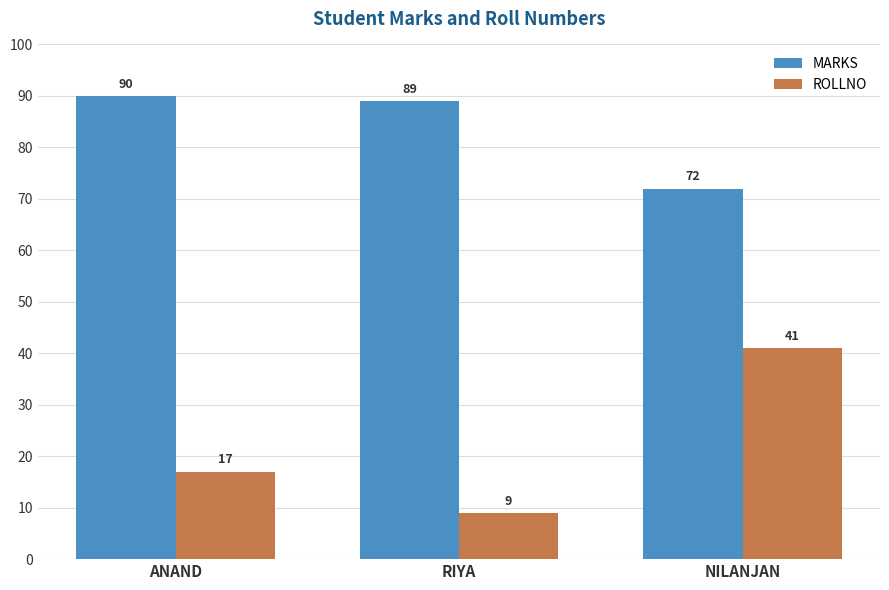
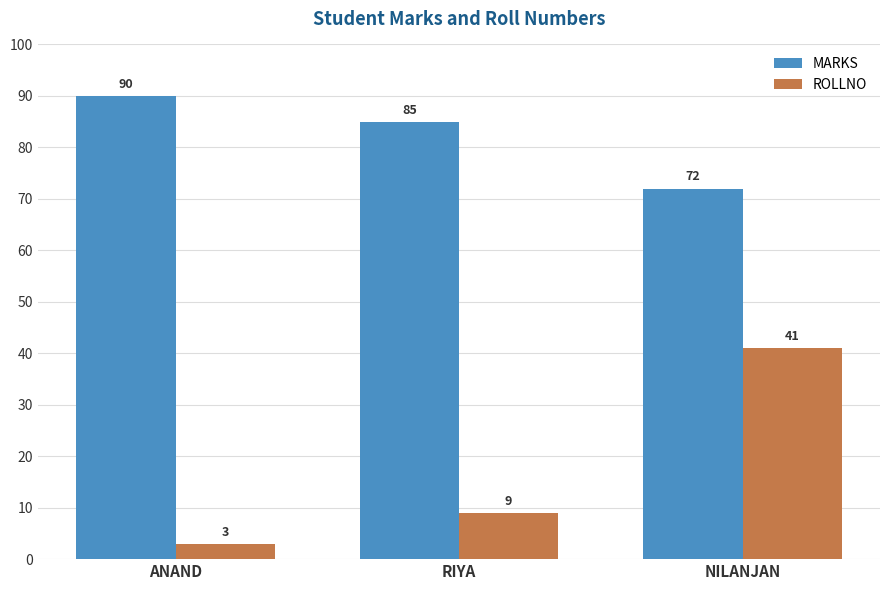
ROLLNO, ANAND: 17 -> 3
MARKS, RIYA: 89 -> 85
